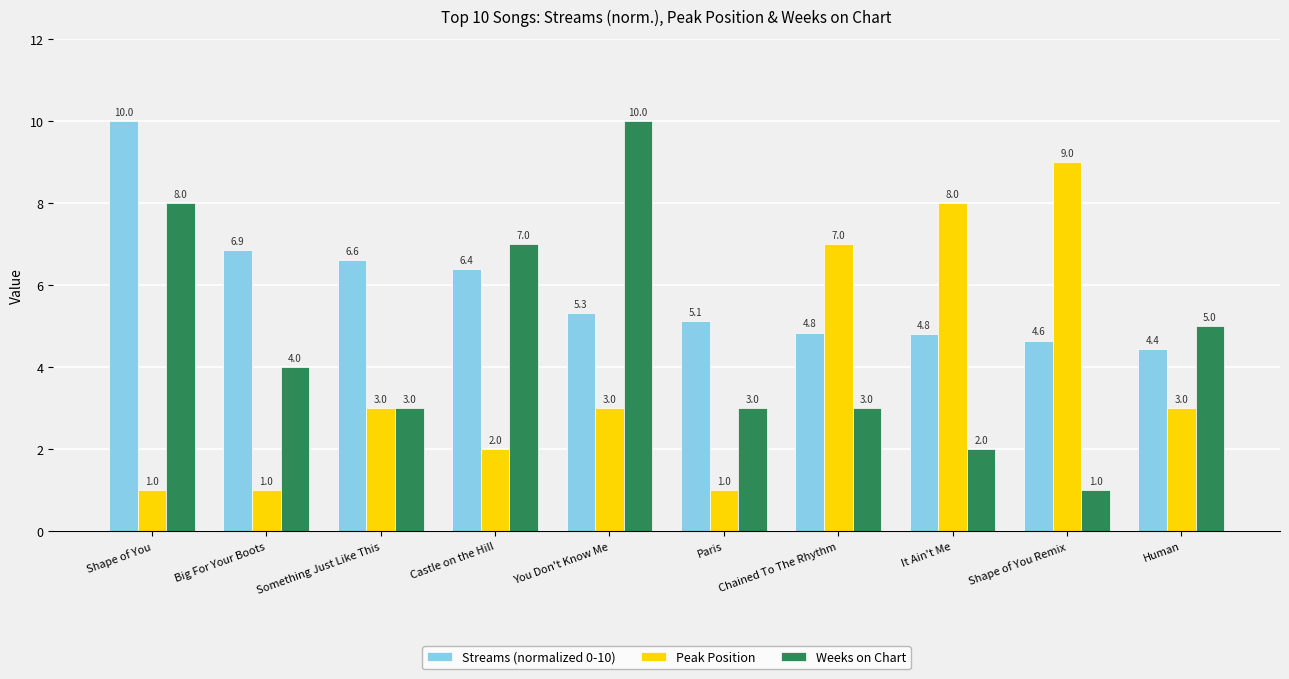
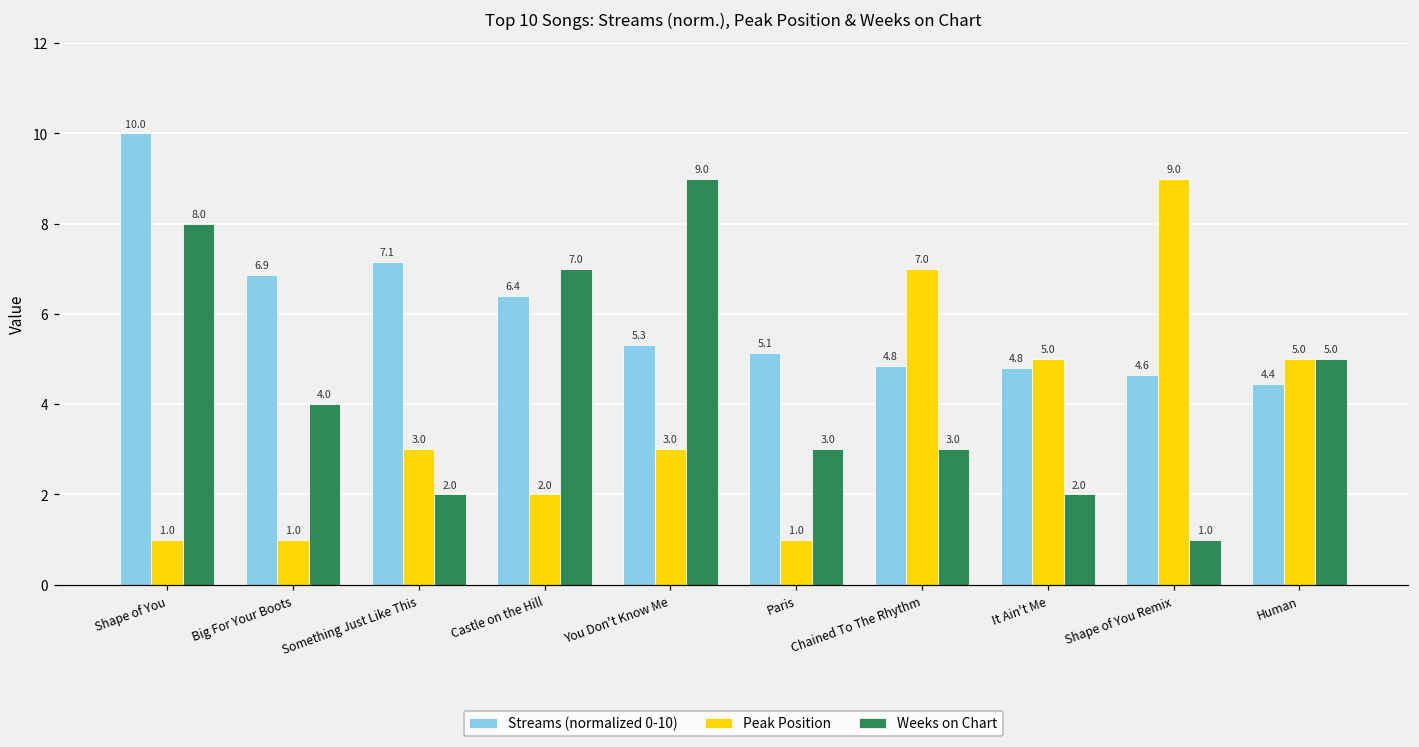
Streams (normalized 0-10), Something Just Like This: 6.6 -> 7.1
Weeks on Chart, Something Just Like This: 3.0 -> 2.0
Weeks on Chart, You Don't Know Me: 10.0 -> 9.0
Peak Position, It Ain't Me: 8.0 -> 5.0
Peak Position, Human: 3.0 -> 5.0
